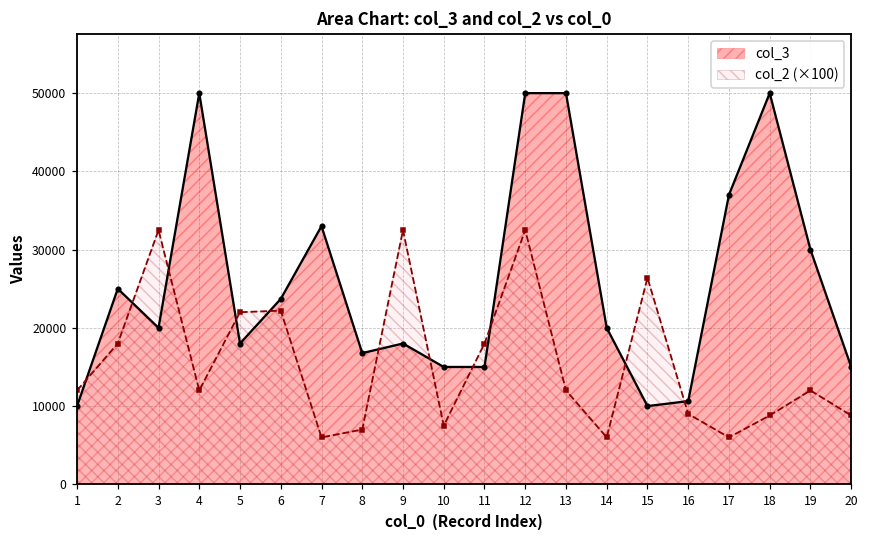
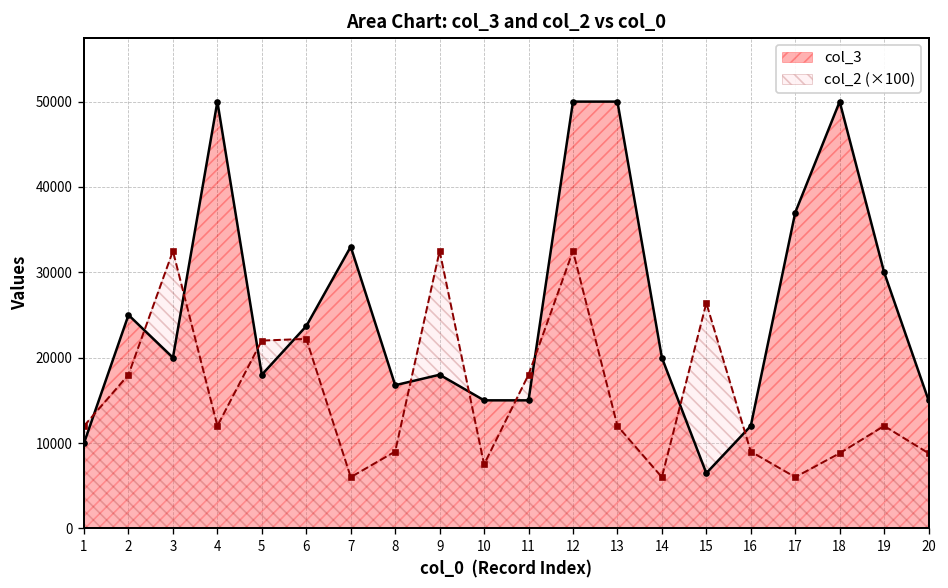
col_2 (×100), 8: 7000 -> 9000
col_3, 15: 10000 -> 6000
col_3, 16: 11000 -> 12000
